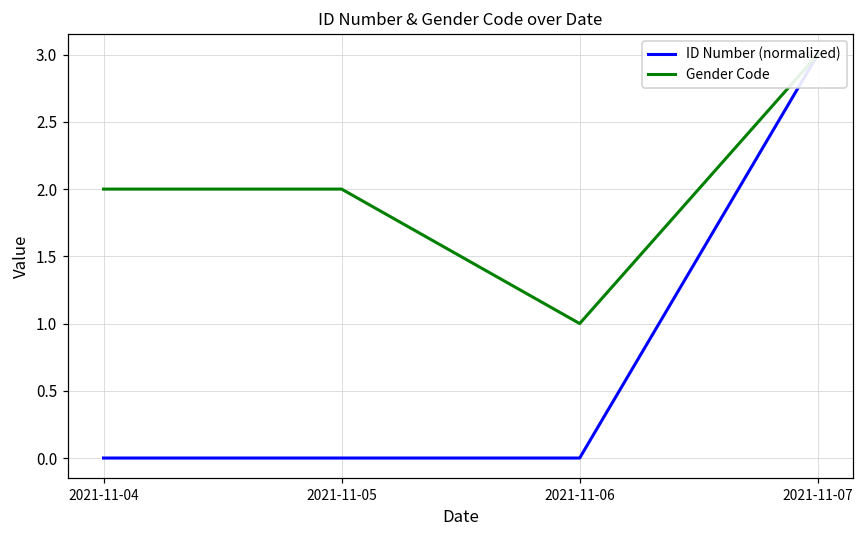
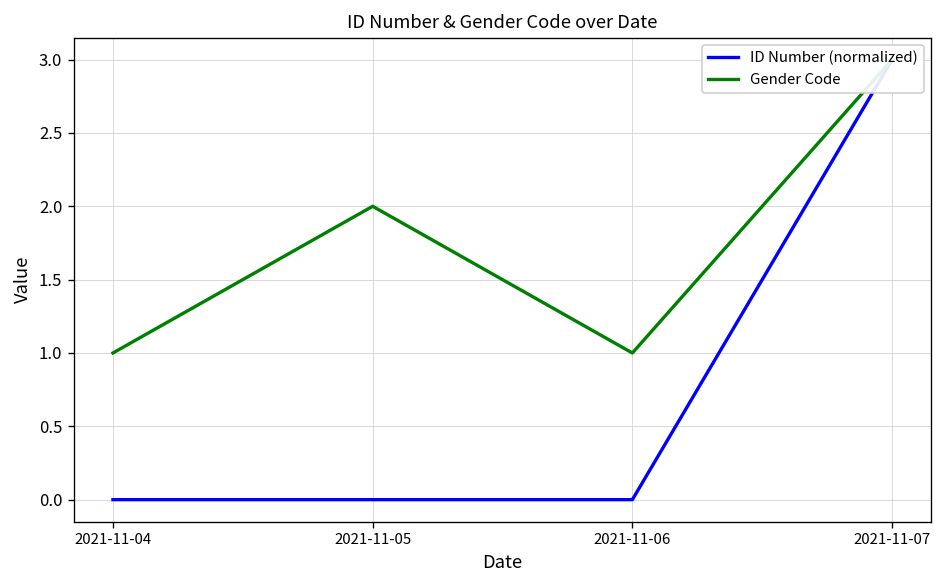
Gender Code, 2021-11-04: 2 -> 1
